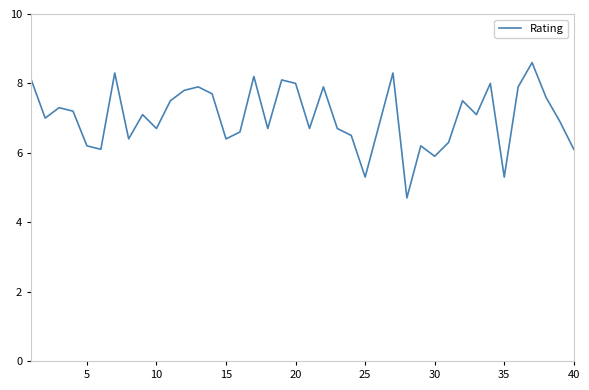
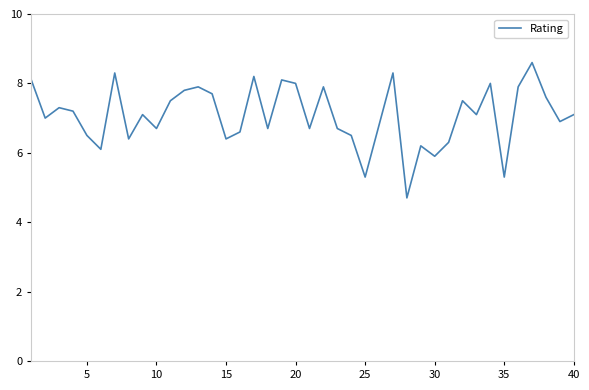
5: 6.2 -> 6.5
40: 6.1 -> 7.1
